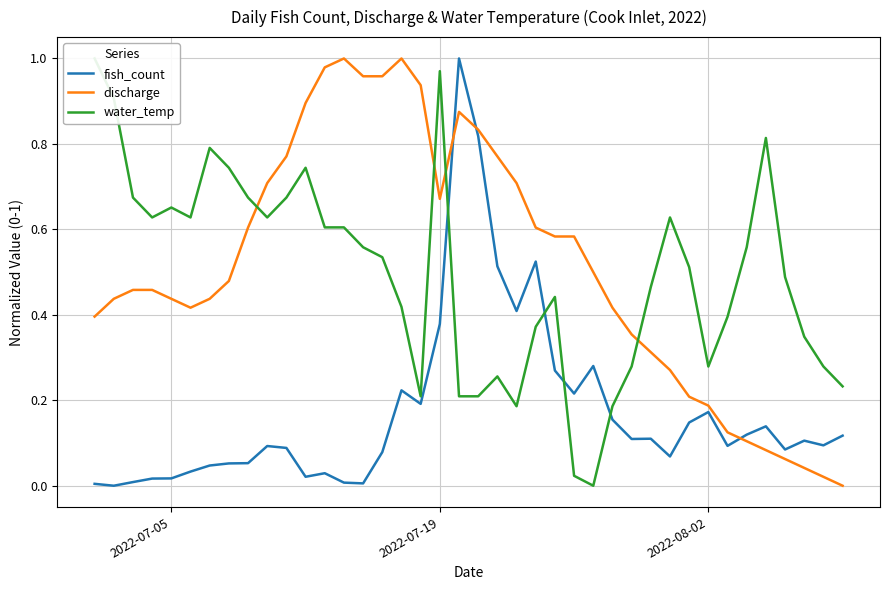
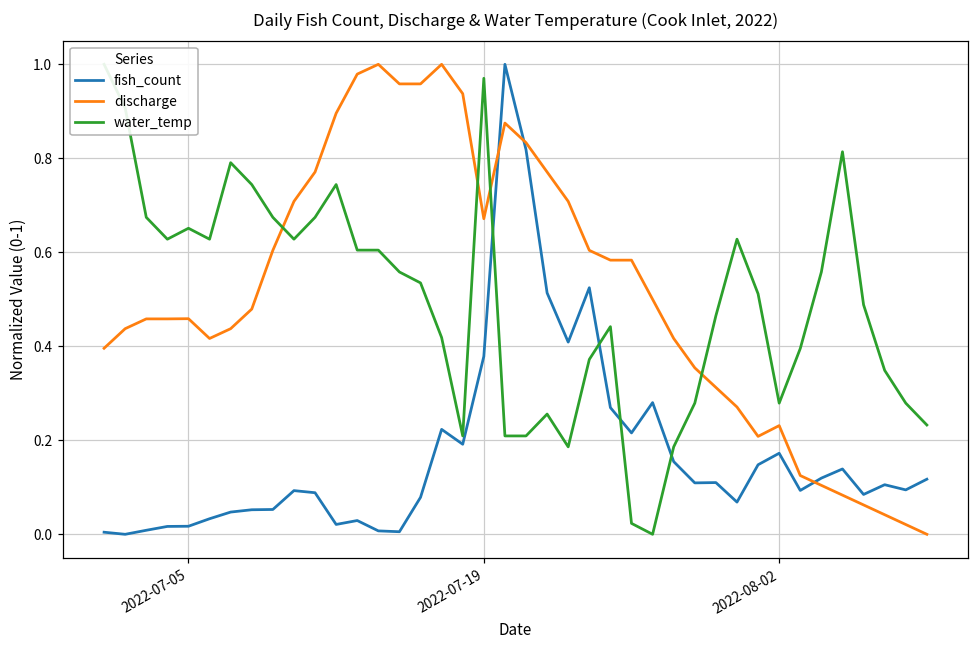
discharge, 2022-07-05: 0.44 -> 0.46
discharge, 2022-08-02: 0.19 -> 0.23
